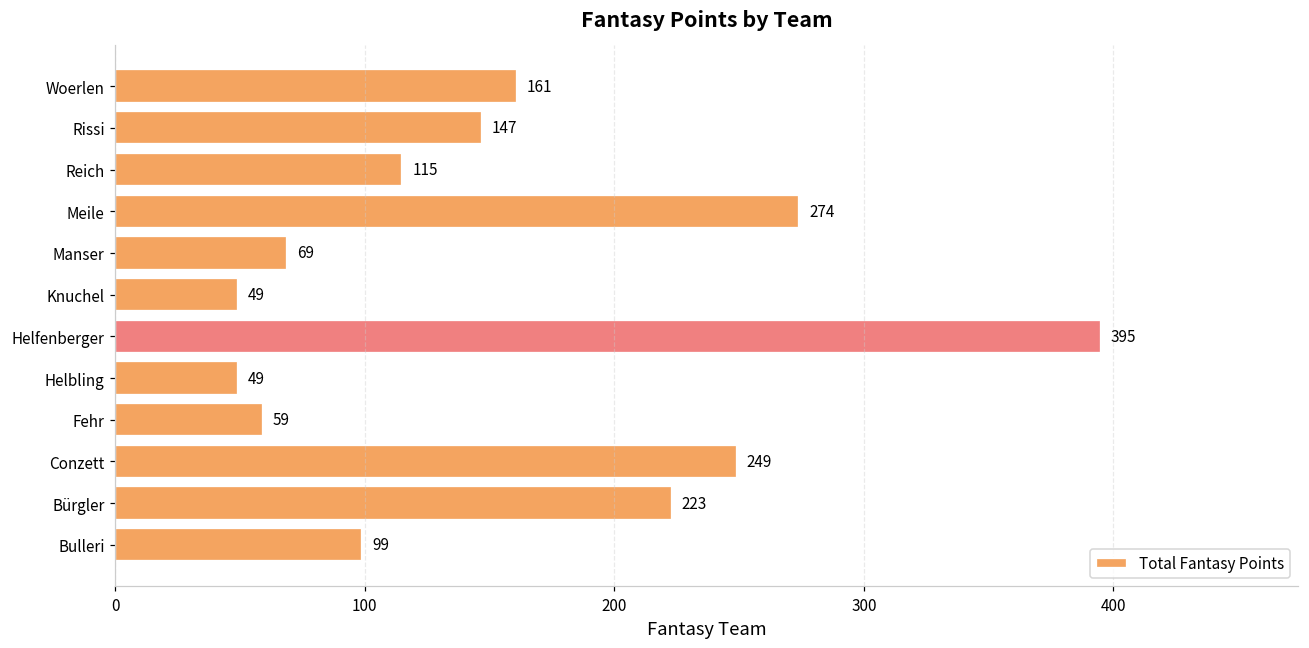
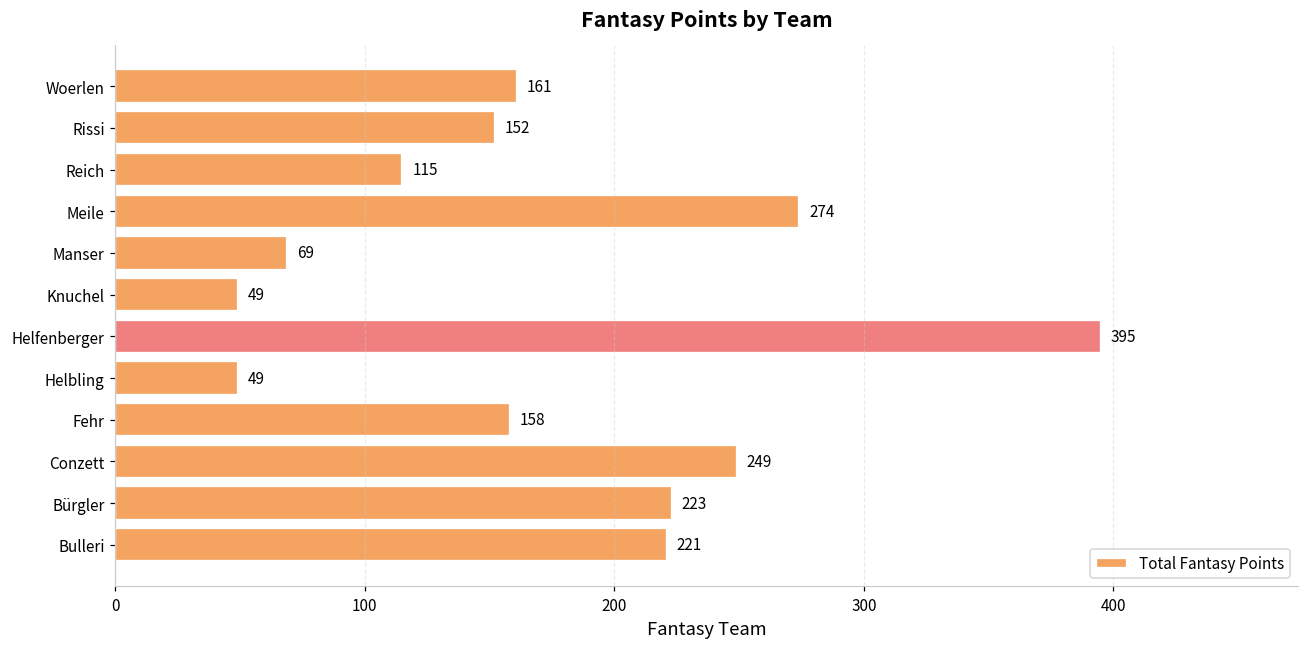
Rissi: 147 -> 152
Fehr: 59 -> 158
Bulleri: 99 -> 221
